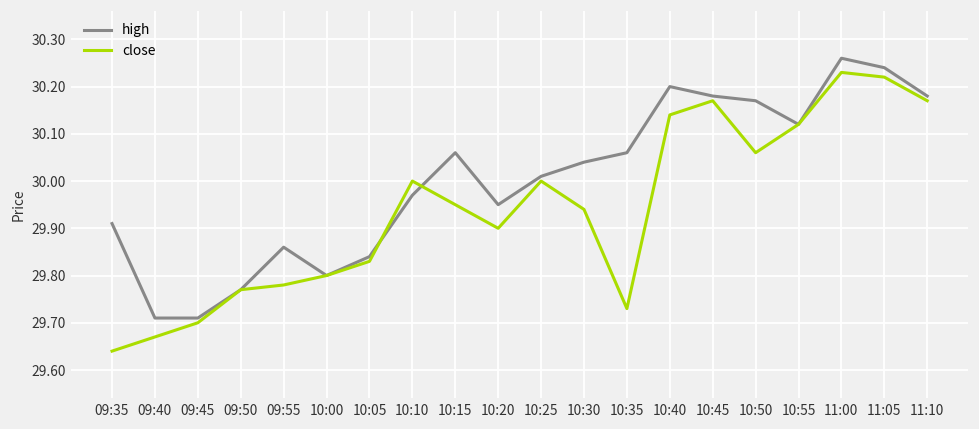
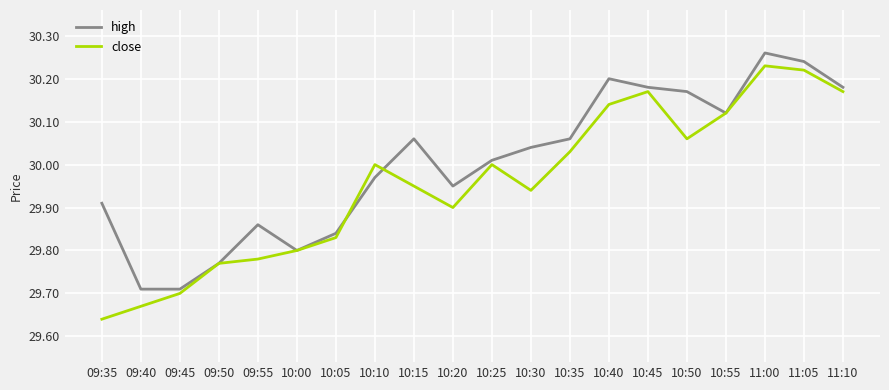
close, 10:35: 29.73 -> 30.03
